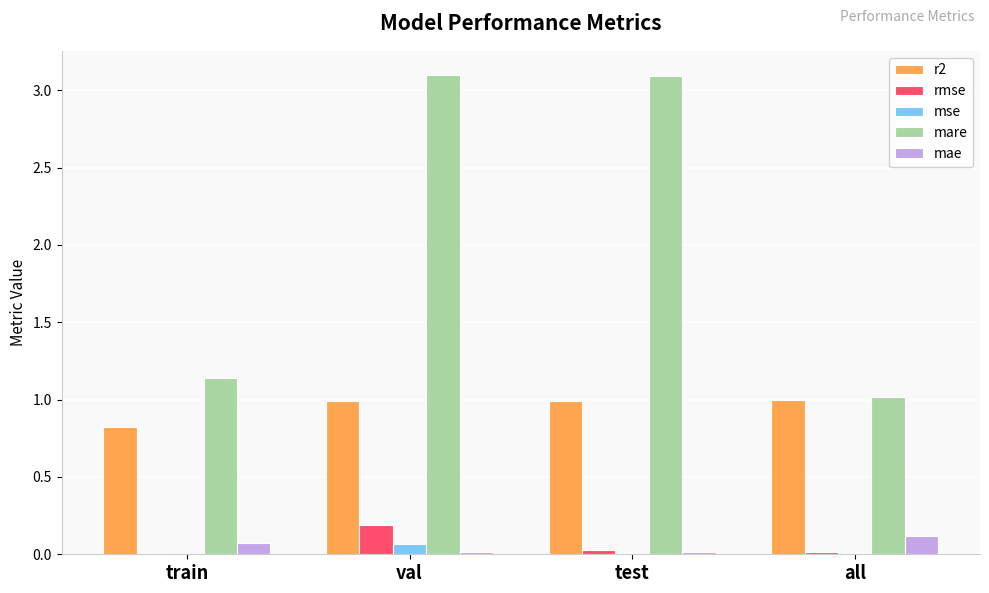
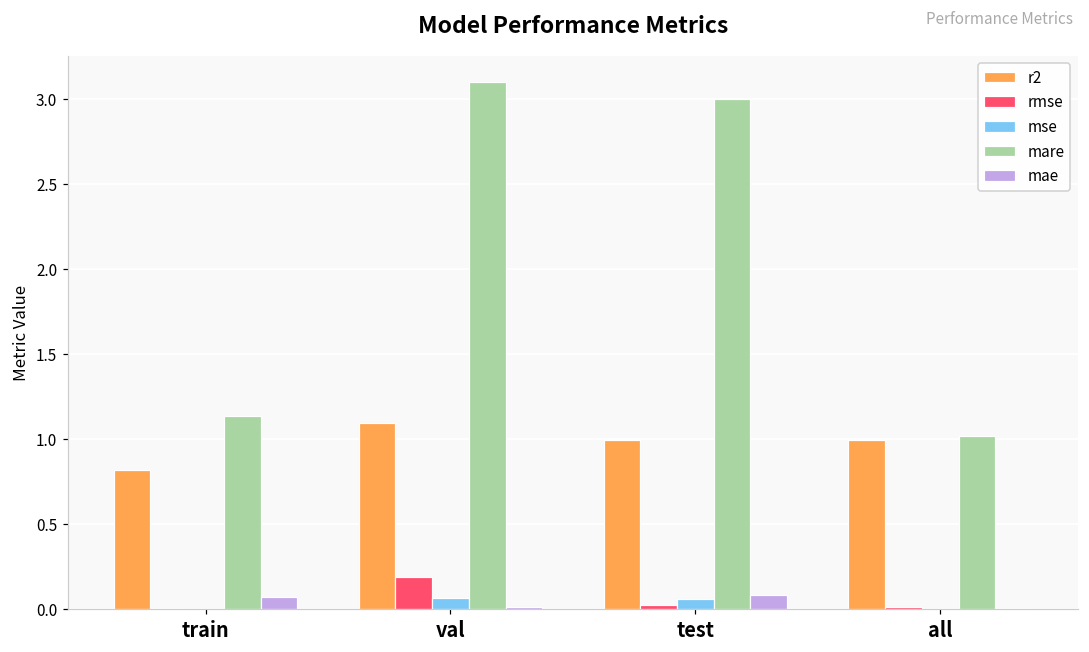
r2, val: 0.99 -> 1.09
mse, test: 0.00 -> 0.06
mare, test: 3.09 -> 3.00
mae, test: 0.02 -> 0.09
mae, all: 0.12 -> 0.01
